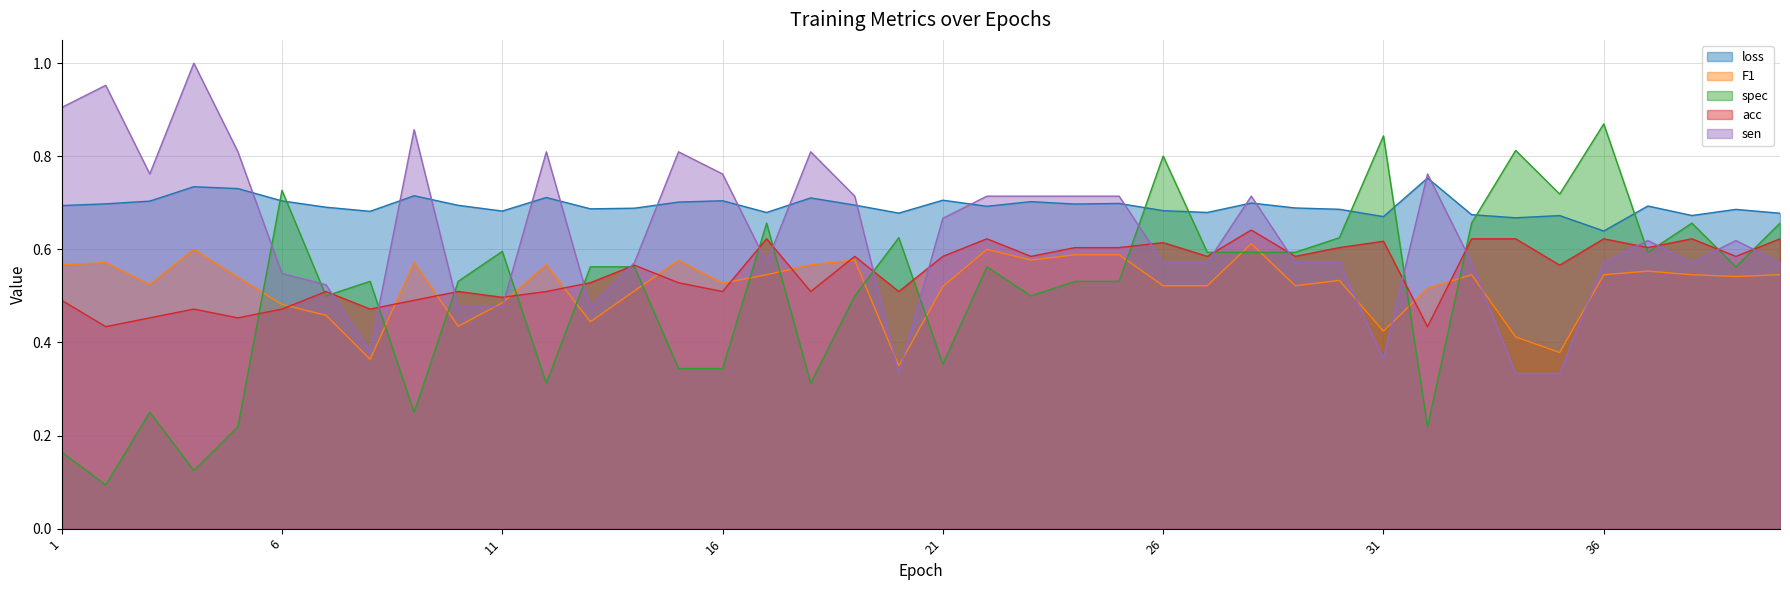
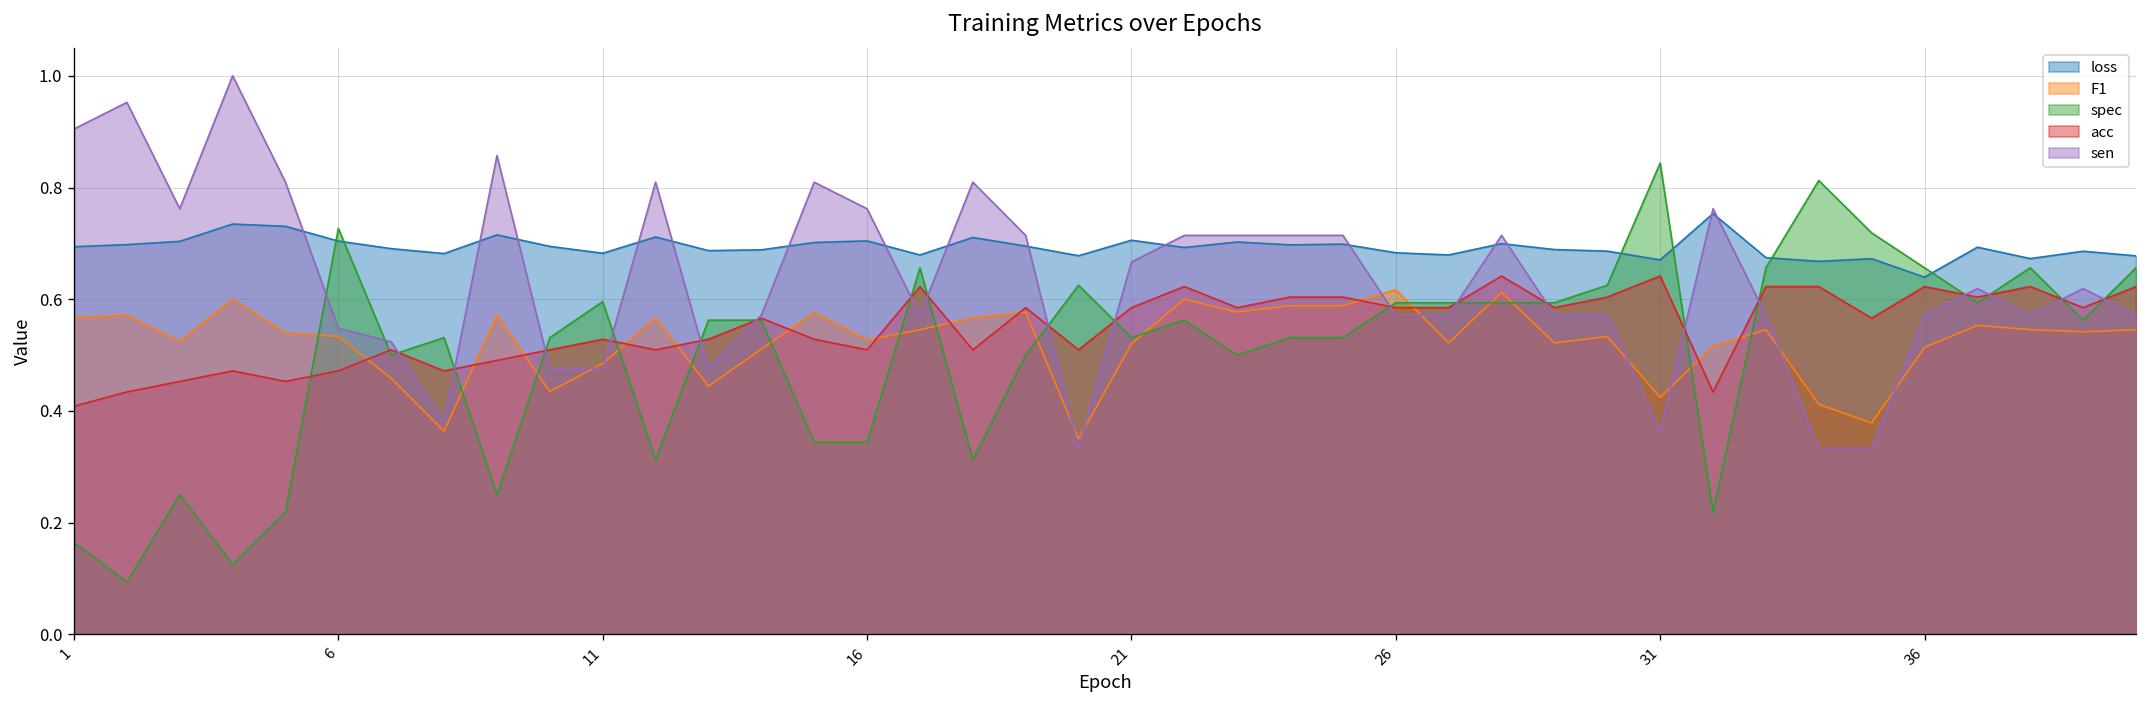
acc, 1: 0.49 -> 0.41
F1, 6: 0.48 -> 0.53
acc, 11: 0.50 -> 0.53
spec, 21: 0.35 -> 0.53
F1, 26: 0.52 -> 0.62
spec, 26: 0.80 -> 0.59
acc, 26: 0.61 -> 0.58
acc, 31: 0.62 -> 0.64
F1, 36: 0.55 -> 0.51
spec, 36: 0.87 -> 0.66
